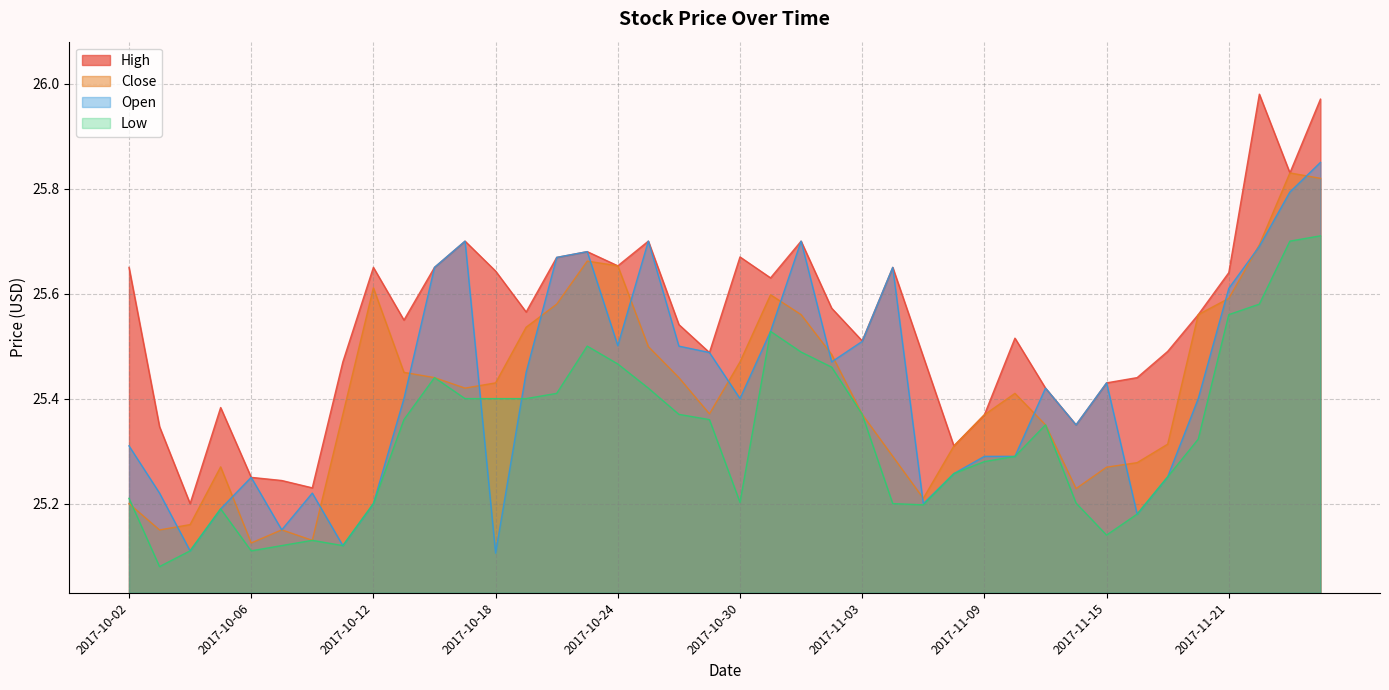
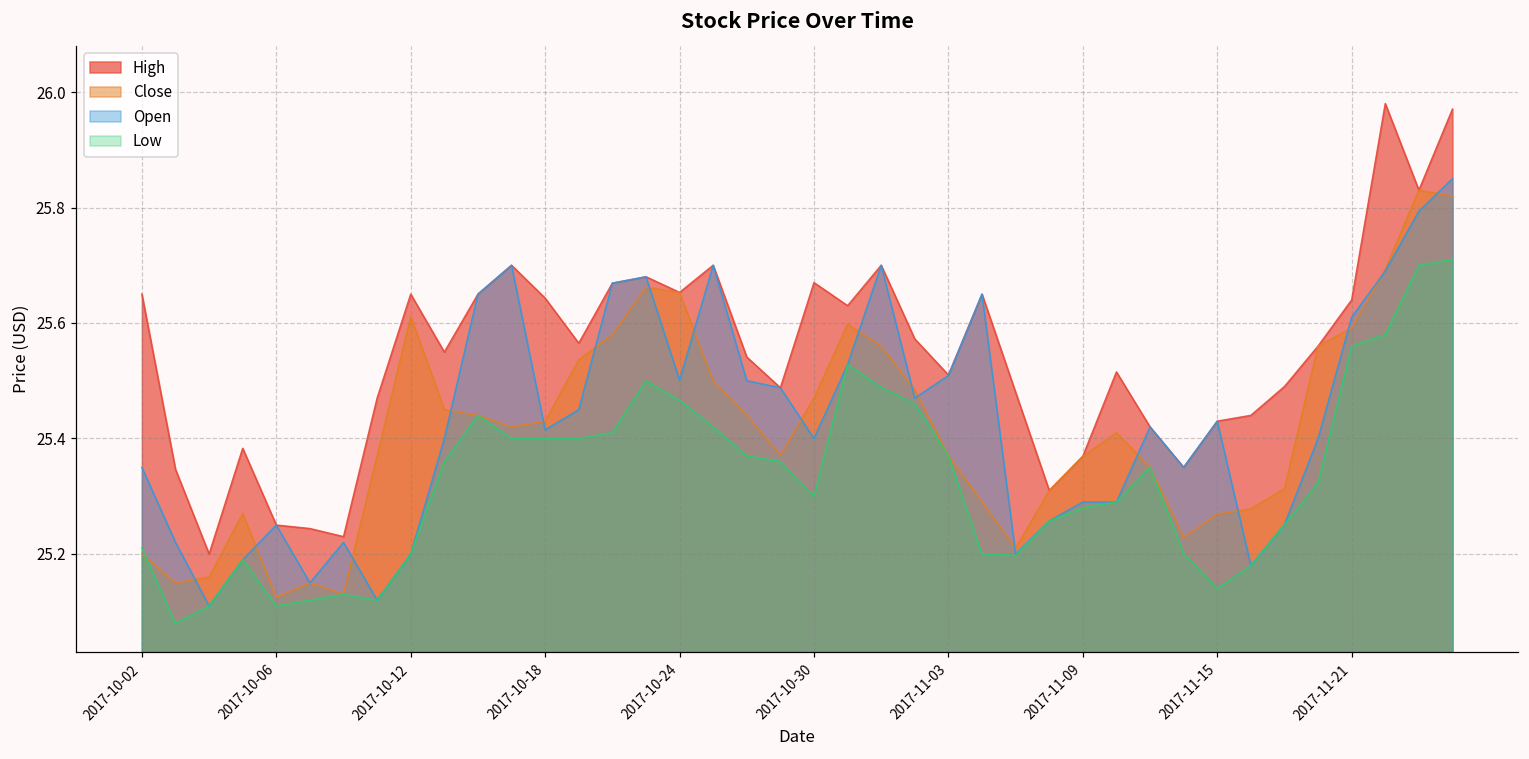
Open, 2017-10-02: 25.31 -> 25.35
Open, 2017-10-18: 25.11 -> 25.41
Low, 2017-10-30: 25.20 -> 25.30
